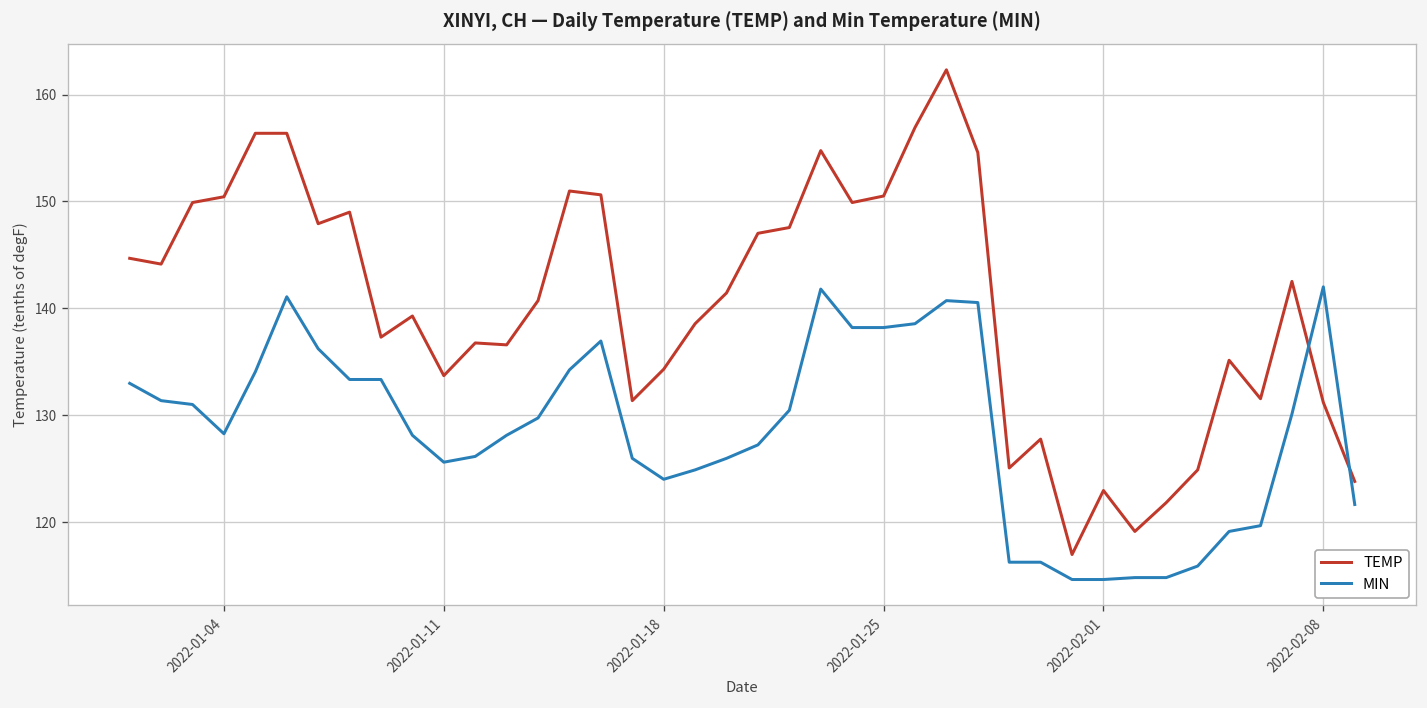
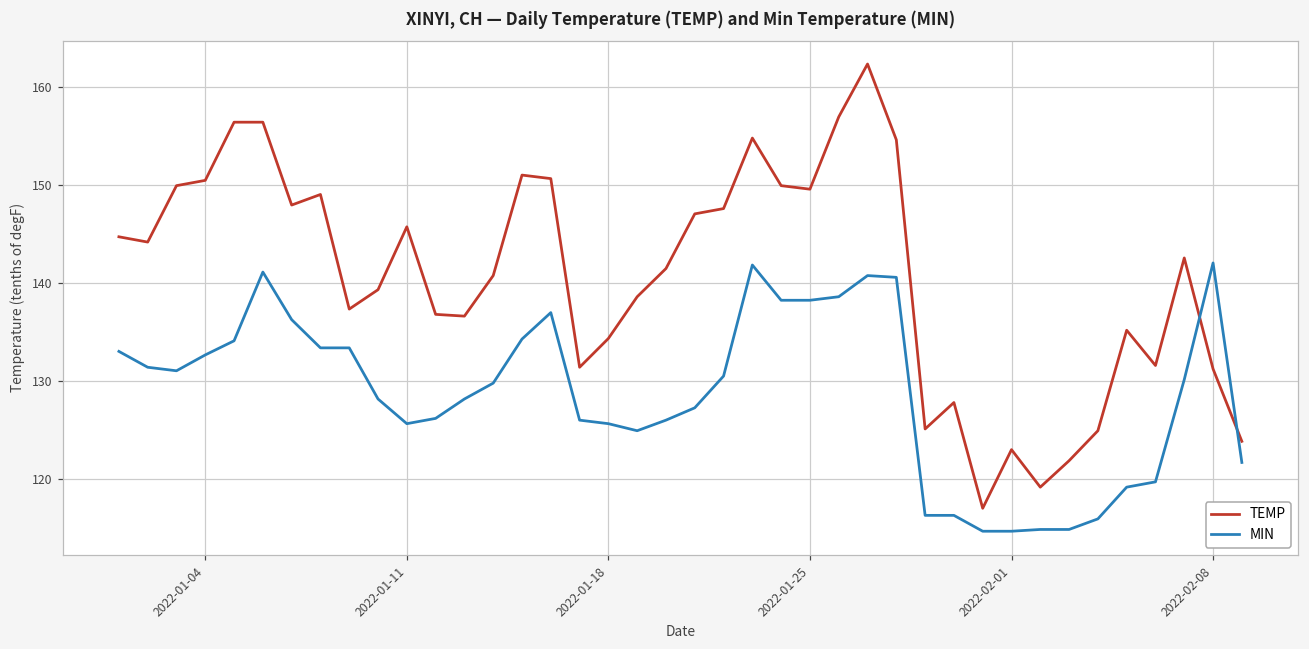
MIN, 2022-01-04: 128 -> 133
TEMP, 2022-01-11: 134 -> 146
MIN, 2022-01-18: 124 -> 126
TEMP, 2022-01-25: 151 -> 150
